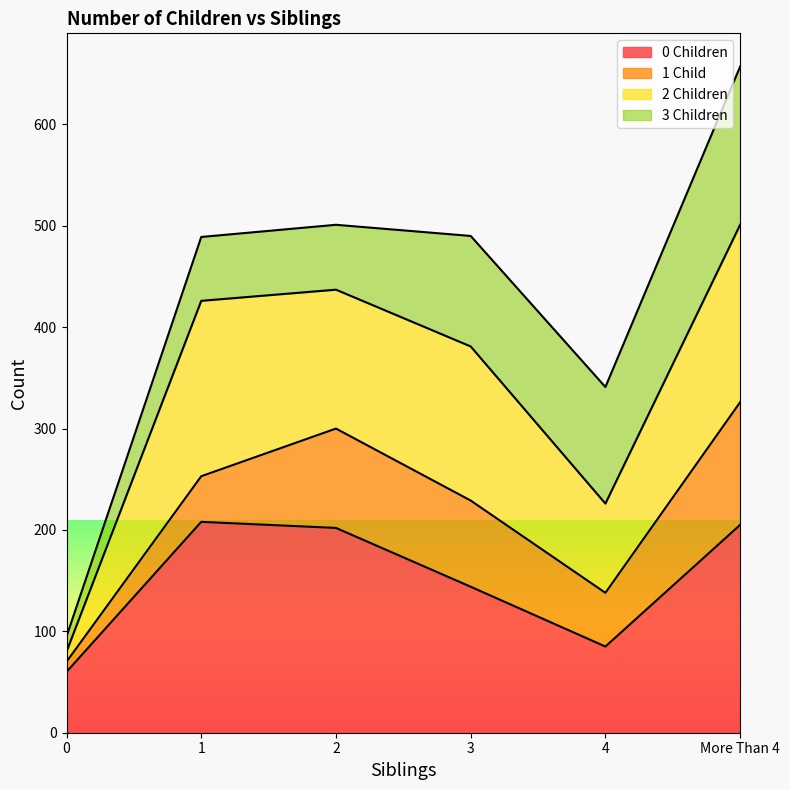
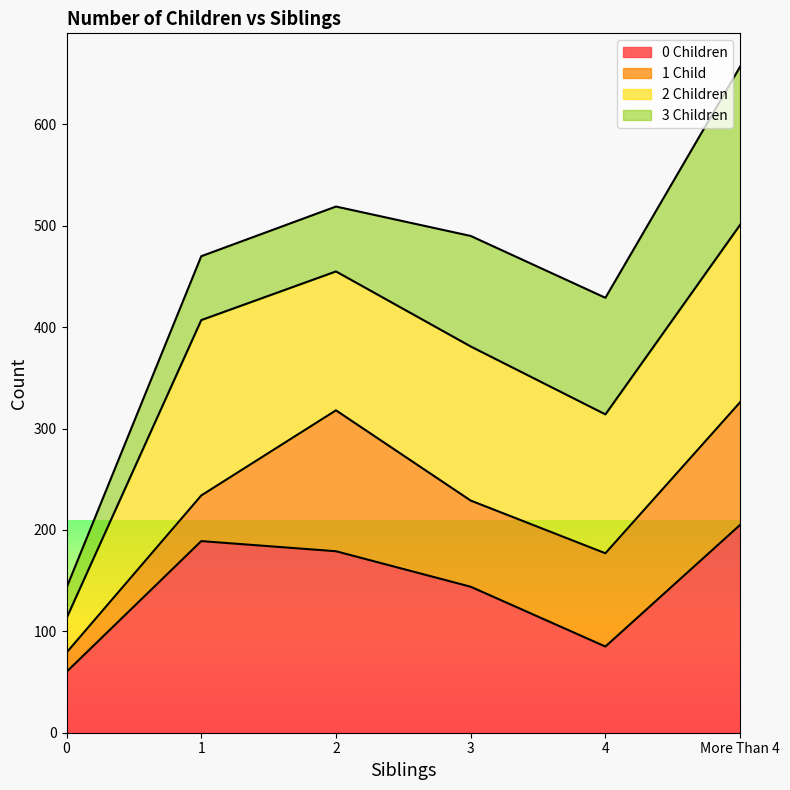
1 Child, 0: 10 -> 19
2 Children, 0: 10 -> 34
3 Children, 0: 15 -> 30
0 Children, 1: 208 -> 189
0 Children, 2: 202 -> 179
1 Child, 2: 98 -> 139
1 Child, 4: 53 -> 92
2 Children, 4: 88 -> 137
